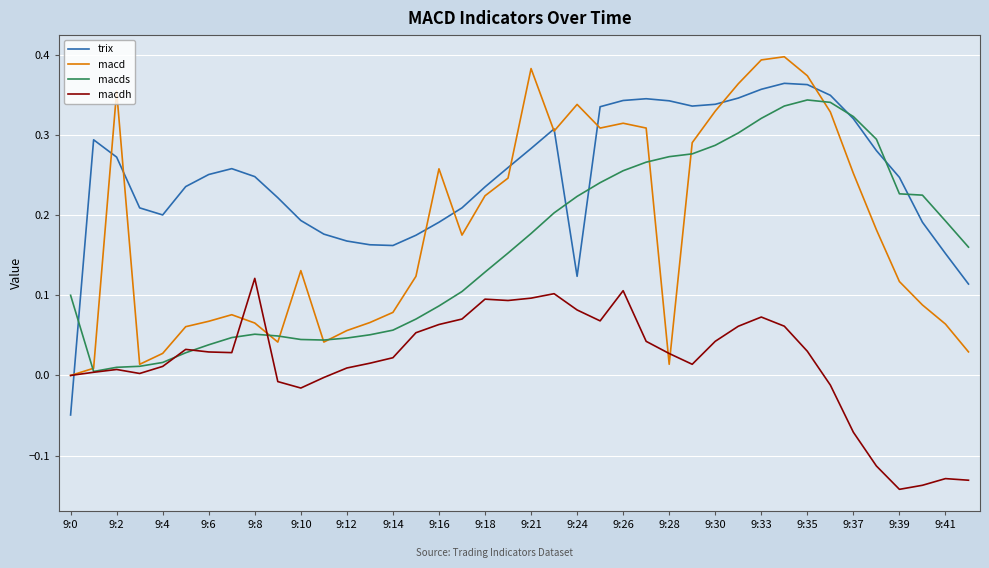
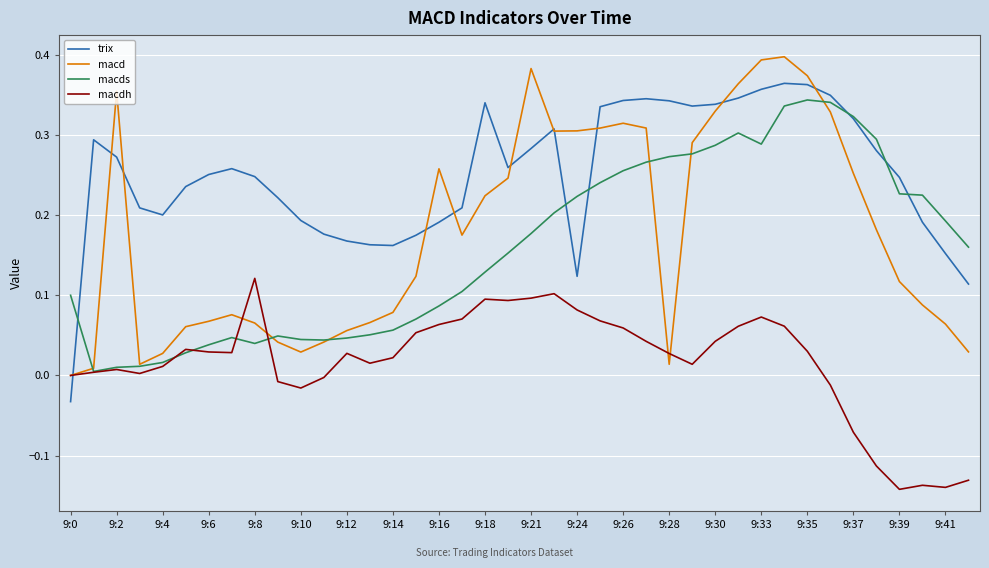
trix, 9:0: -0.05 -> -0.03
macds, 9:8: 0.05 -> 0.04
macd, 9:10: 0.13 -> 0.03
macdh, 9:12: 0.01 -> 0.03
trix, 9:18: 0.24 -> 0.34
macd, 9:24: 0.34 -> 0.31
macdh, 9:26: 0.11 -> 0.06
macds, 9:33: 0.32 -> 0.29
macdh, 9:41: -0.13 -> -0.14
